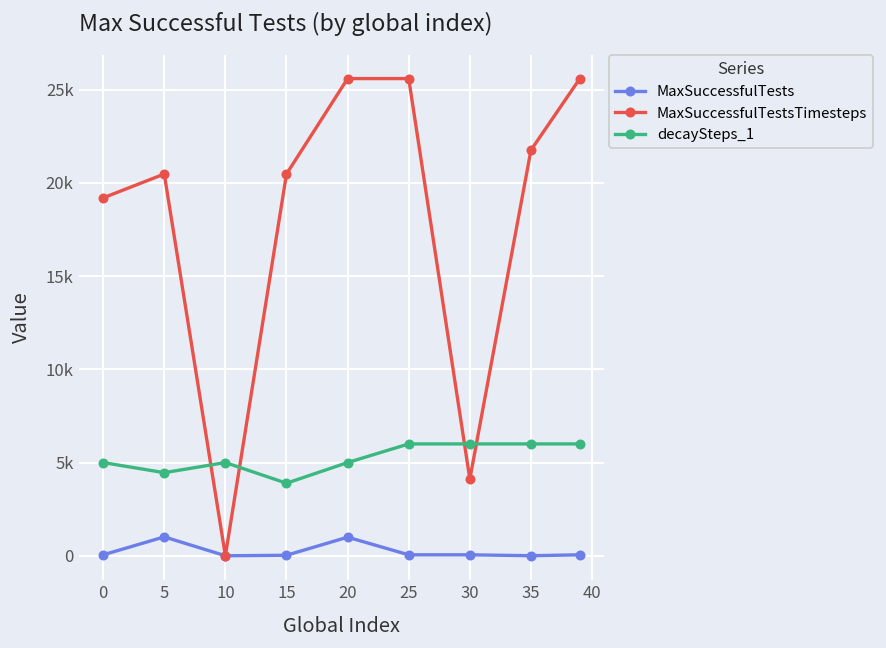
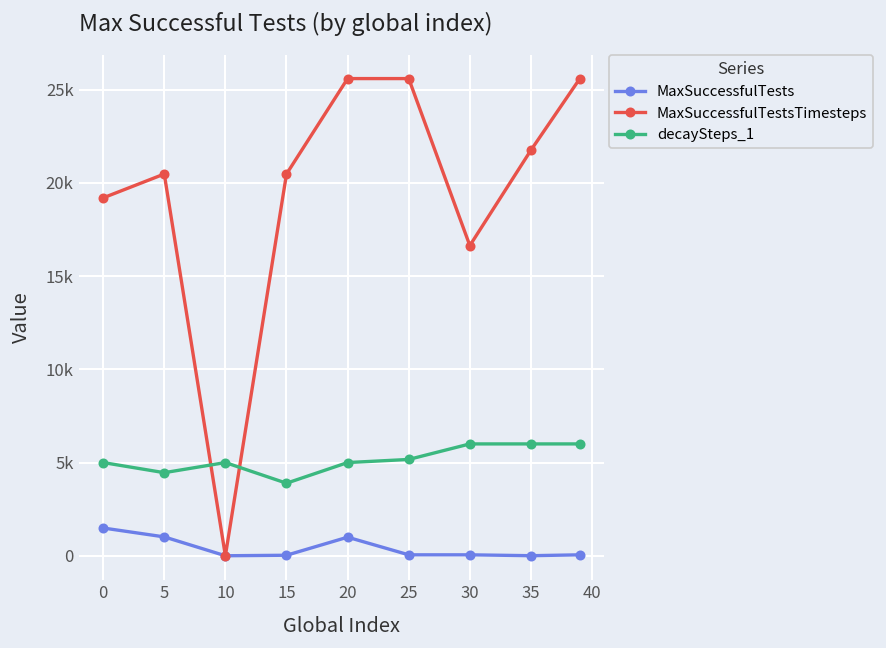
MaxSuccessfulTests, 0: 100 -> 1500
decaySteps_1, 25: 6000 -> 5200
MaxSuccessfulTestsTimesteps, 30: 4100 -> 16600
